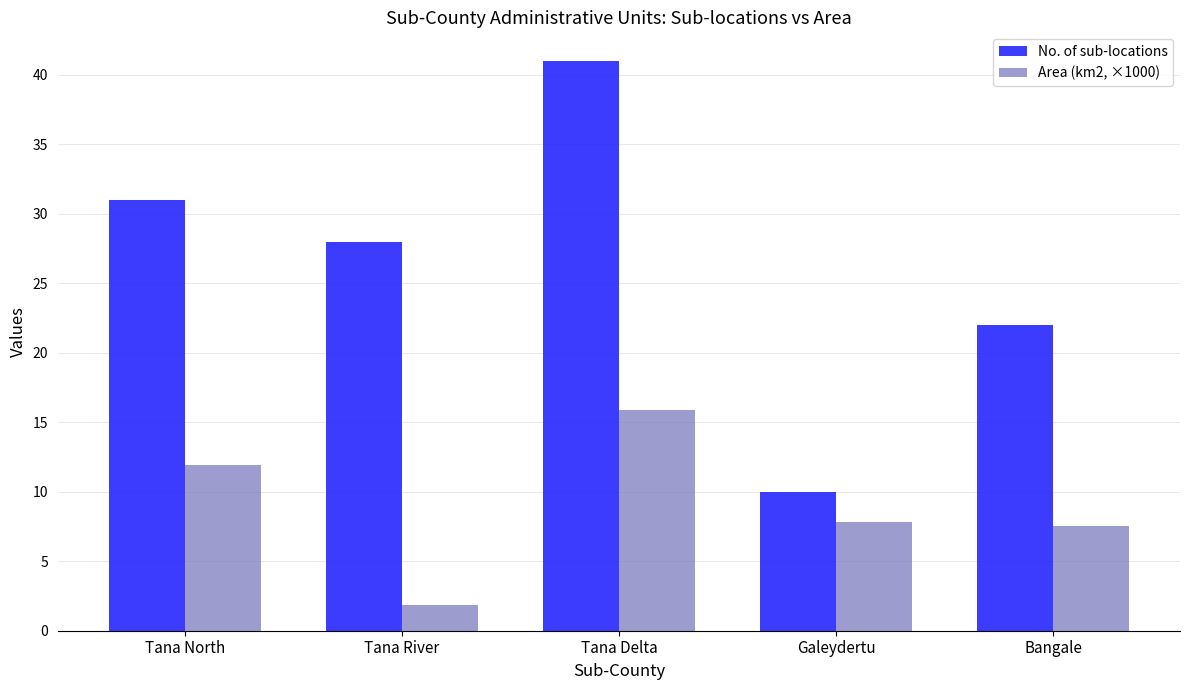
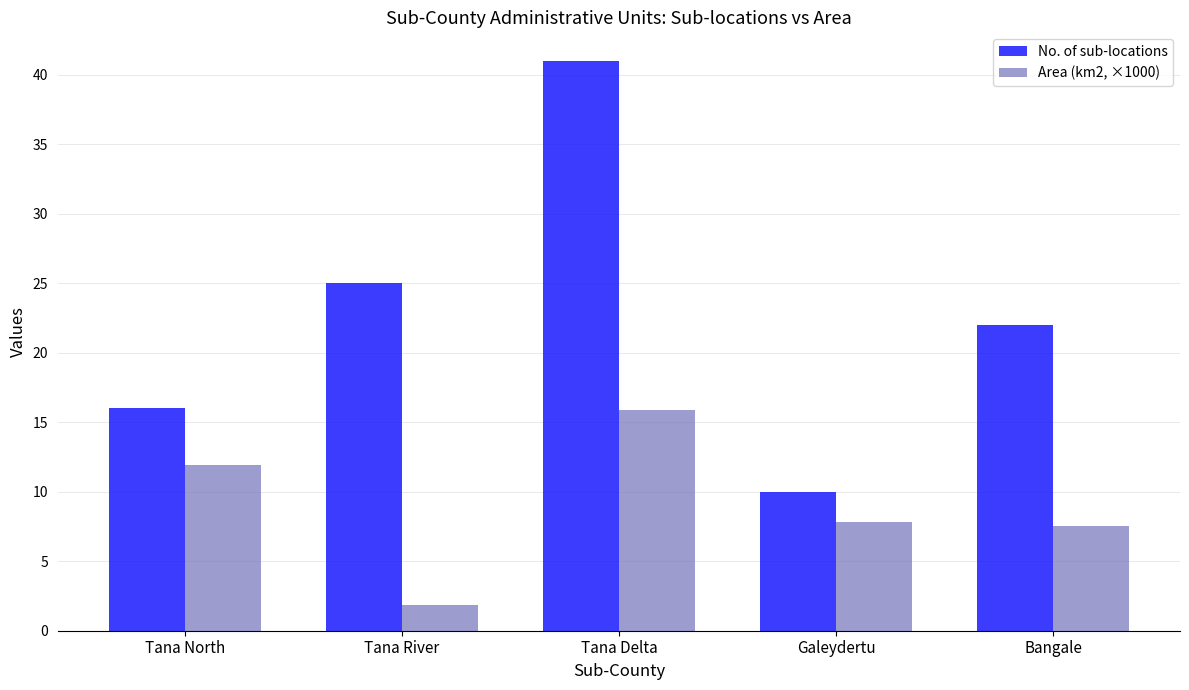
No. of sub-locations, Tana North: 31 -> 16
No. of sub-locations, Tana River: 28 -> 25
